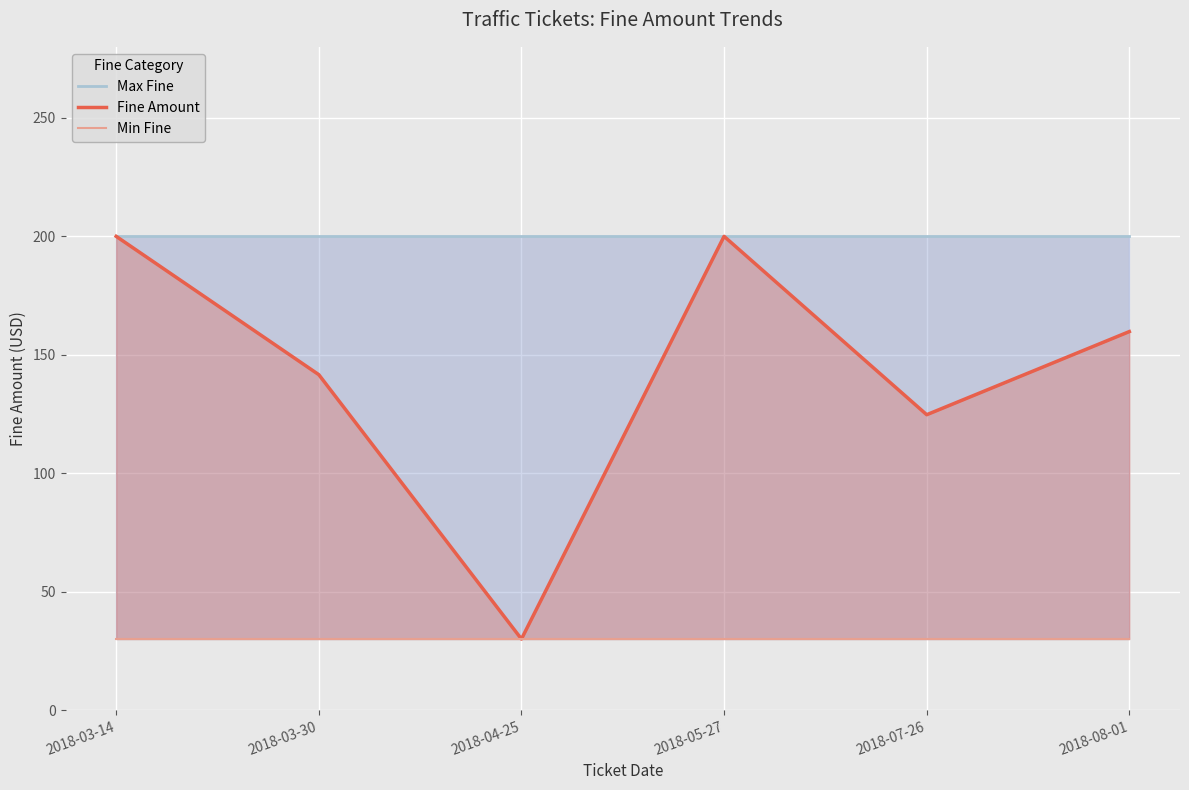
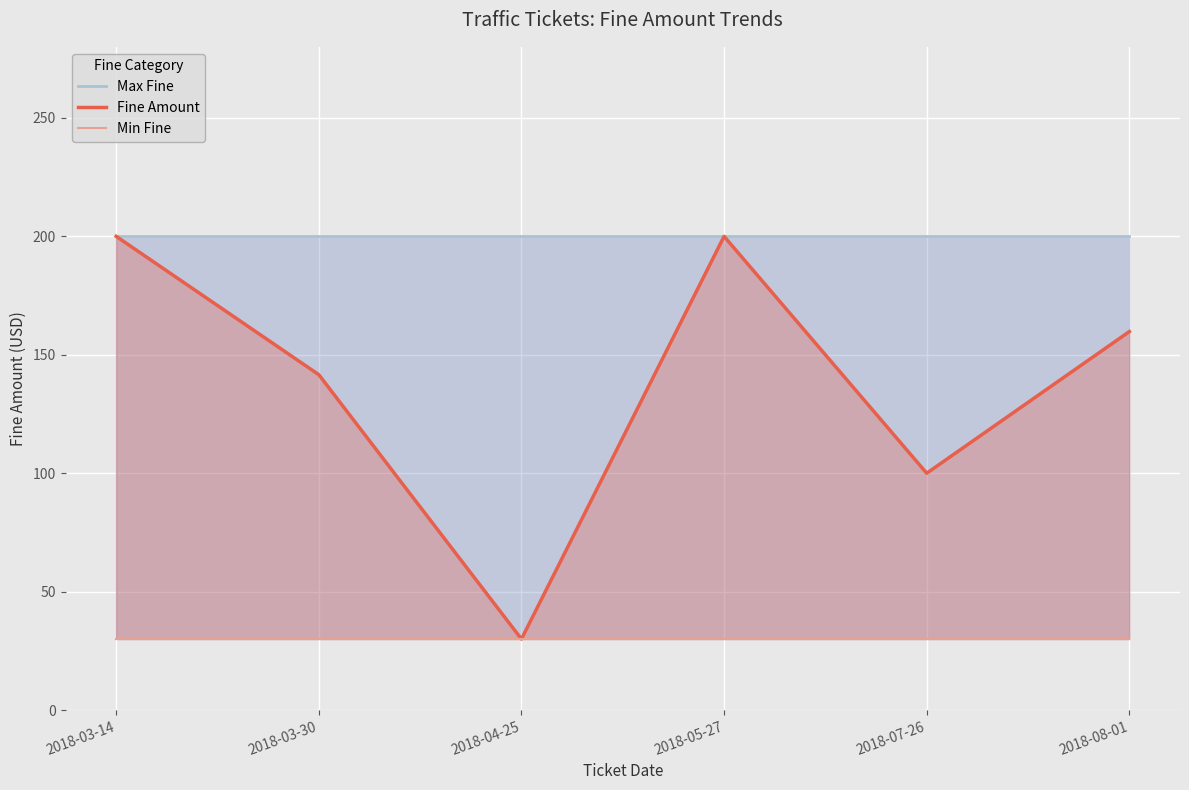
Fine Amount, 2018-07-26: 125 -> 100
